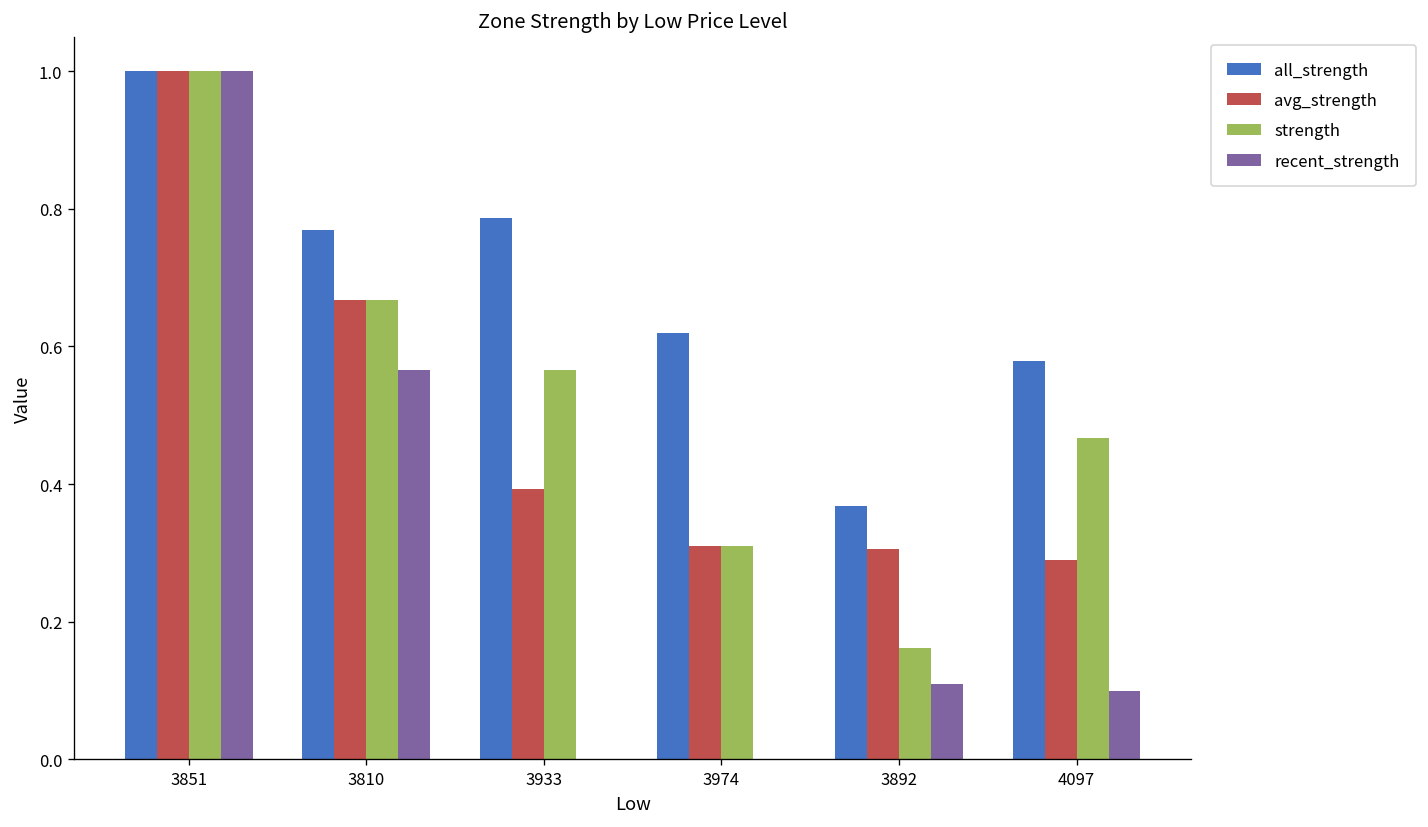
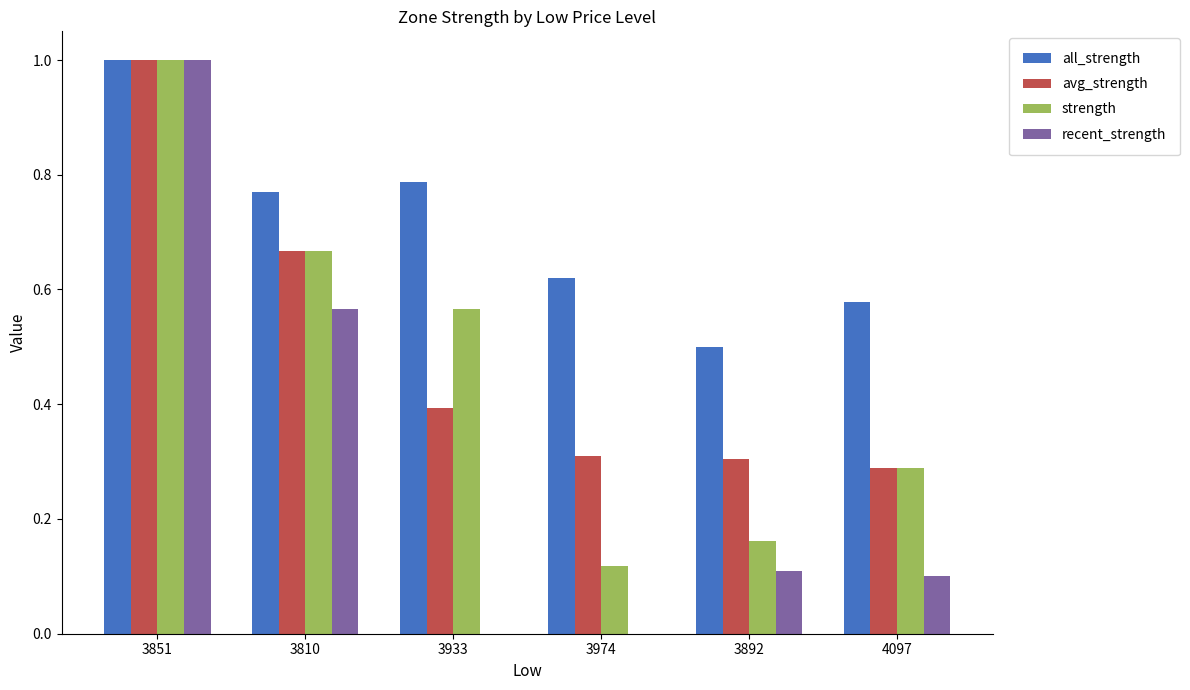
strength, 3974: 0.31 -> 0.12
all_strength, 3892: 0.37 -> 0.50
strength, 4097: 0.47 -> 0.29
